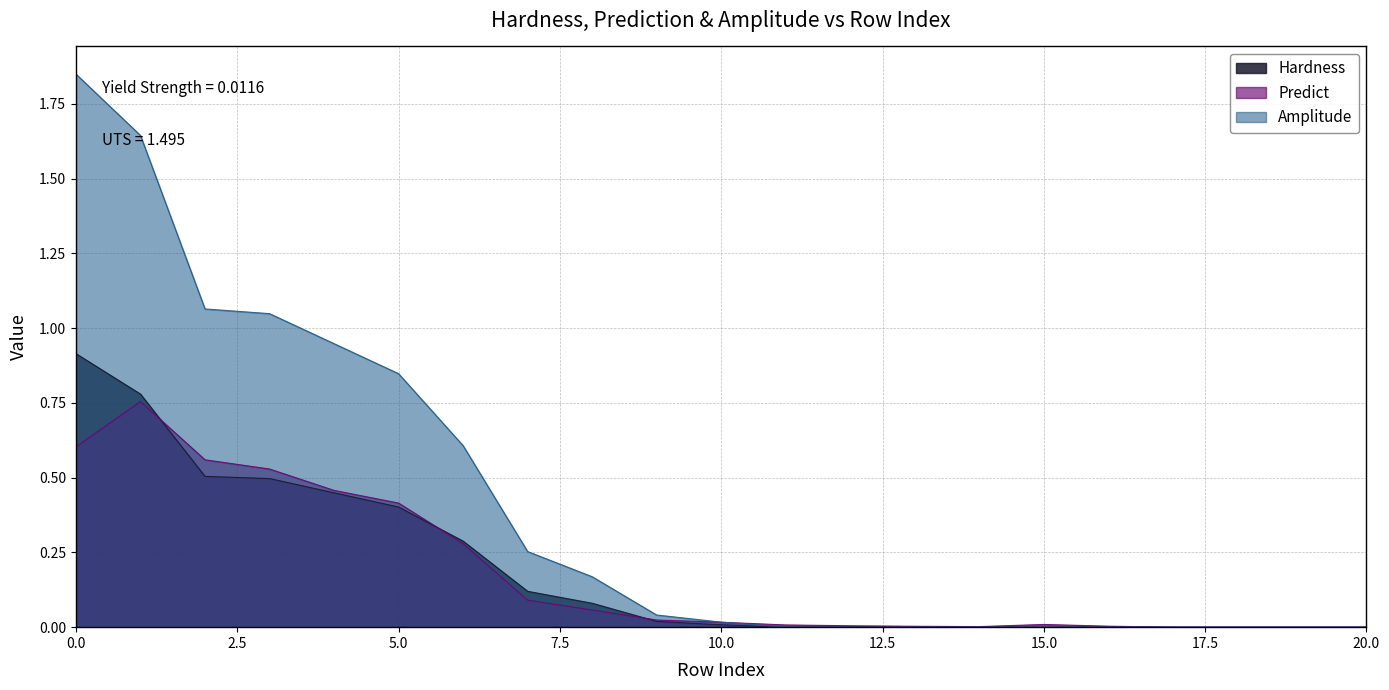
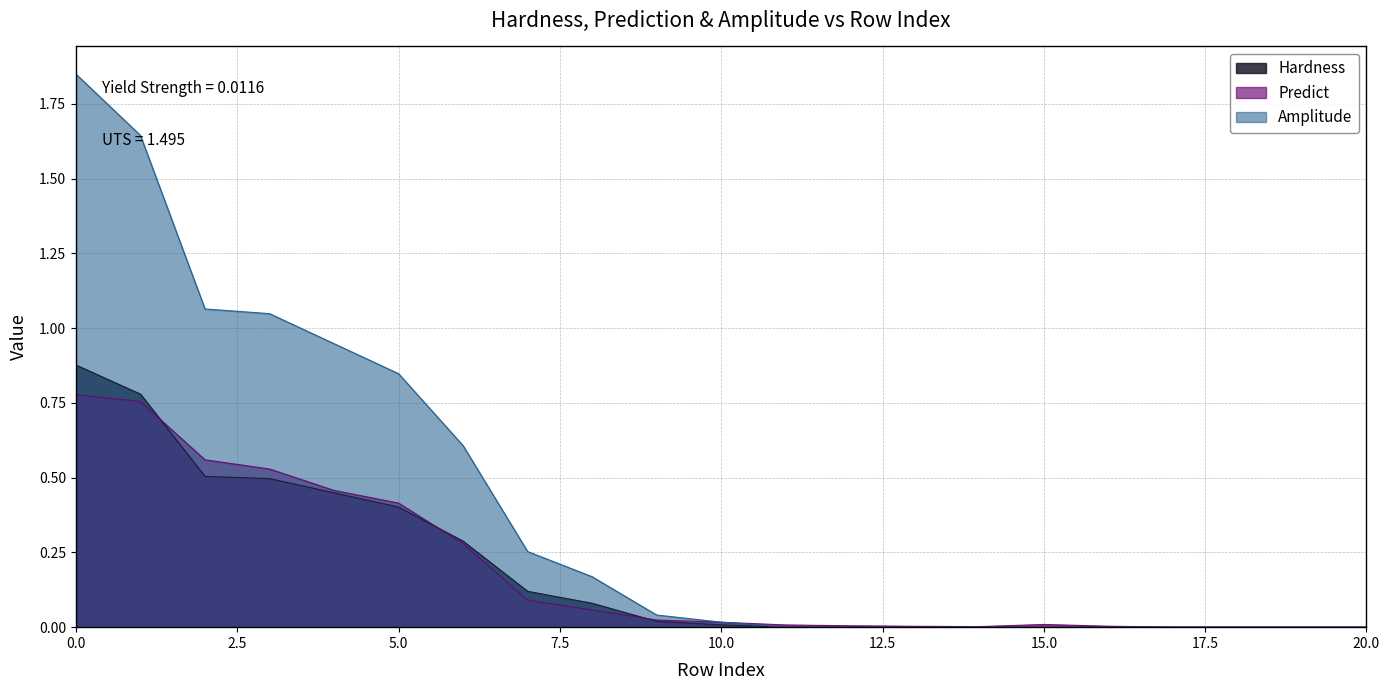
Hardness, 0.0: 0.91 -> 0.88
Predict, 0.0: 0.60 -> 0.78
